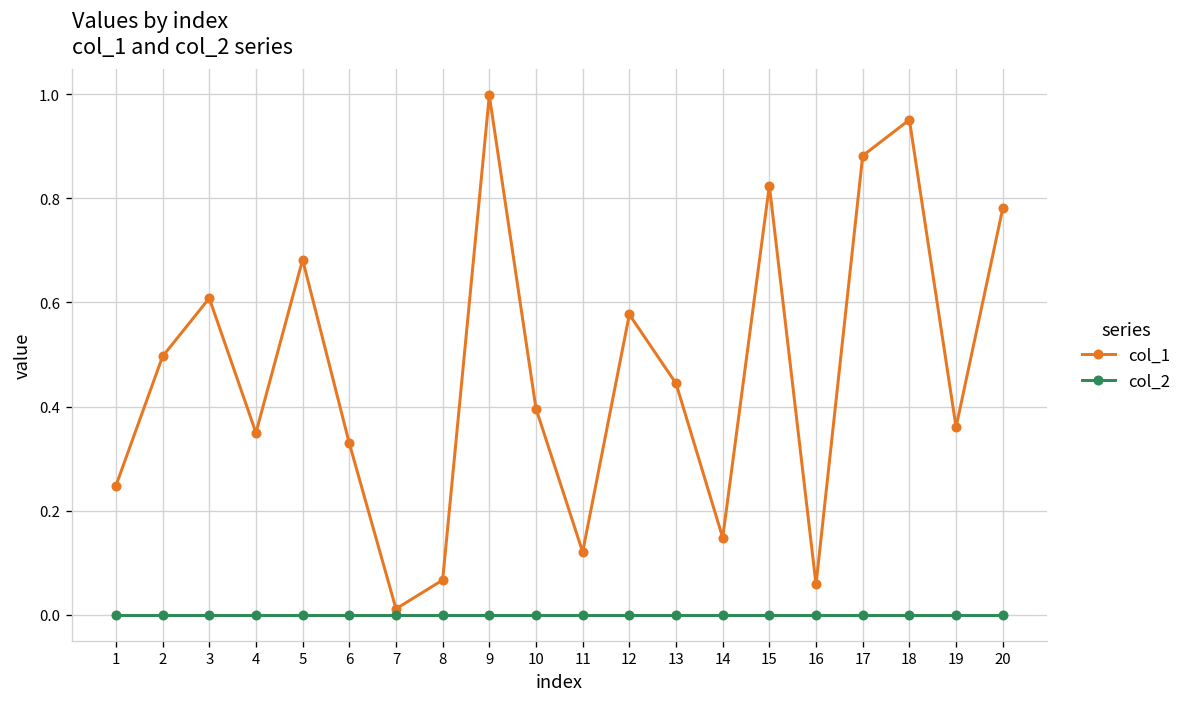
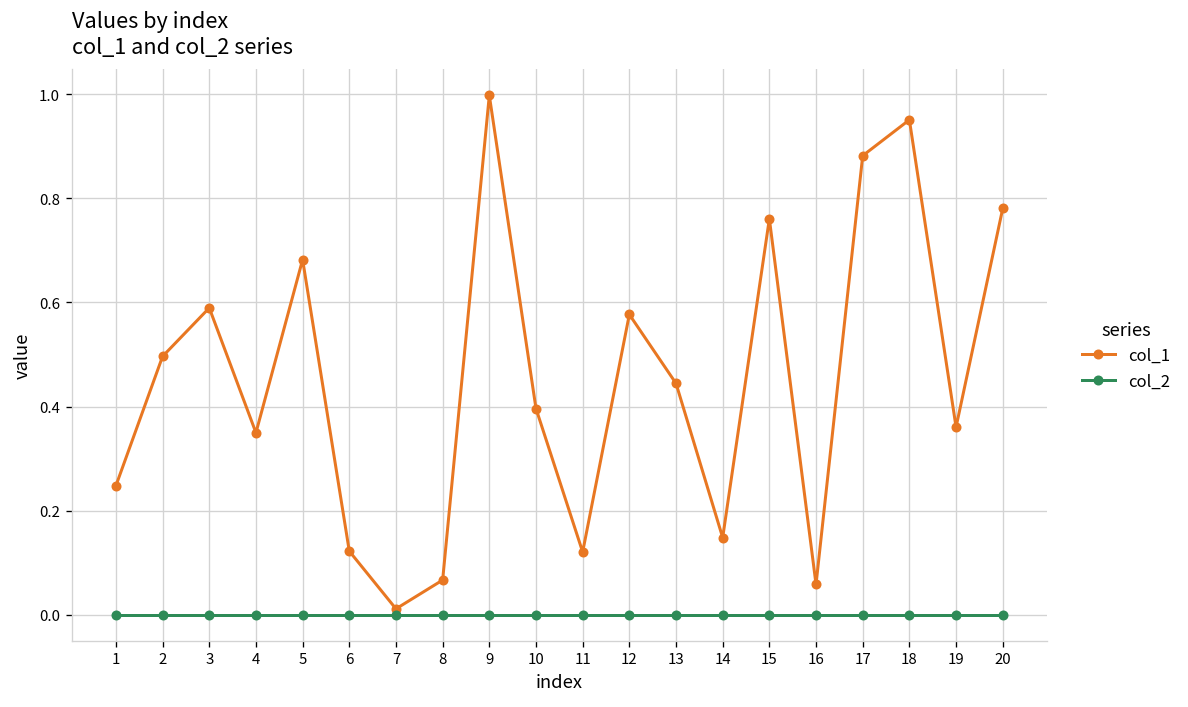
col_1, 3: 0.61 -> 0.59
col_1, 6: 0.33 -> 0.12
col_1, 15: 0.82 -> 0.76
